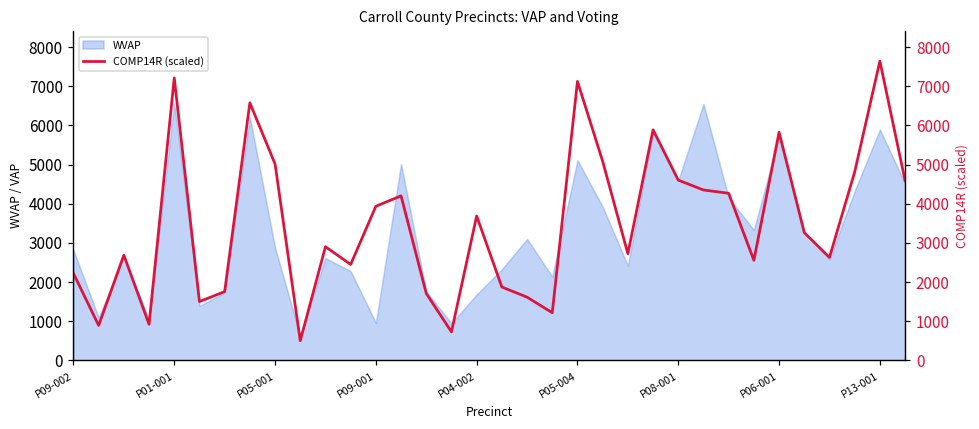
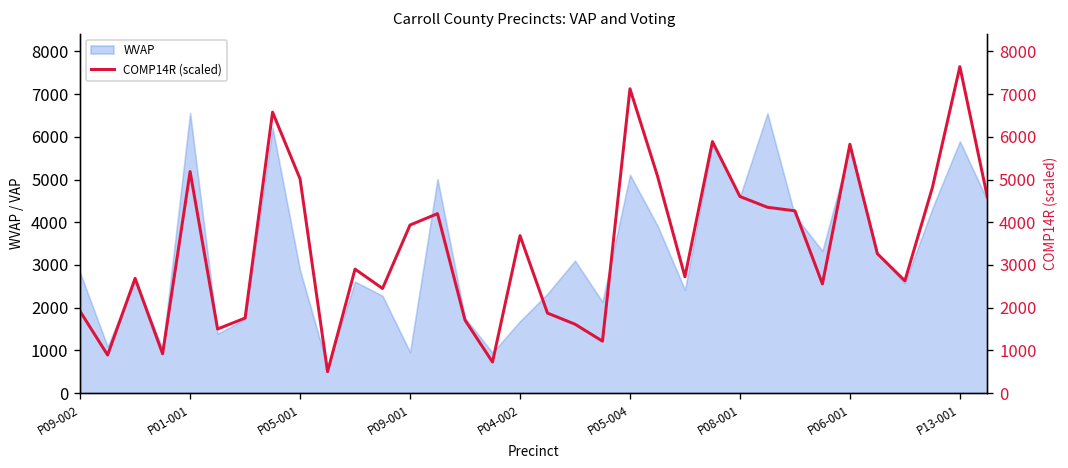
COMP14R (scaled), P09-002: 2200 -> 1900
COMP14R (scaled), P01-001: 7200 -> 5200
